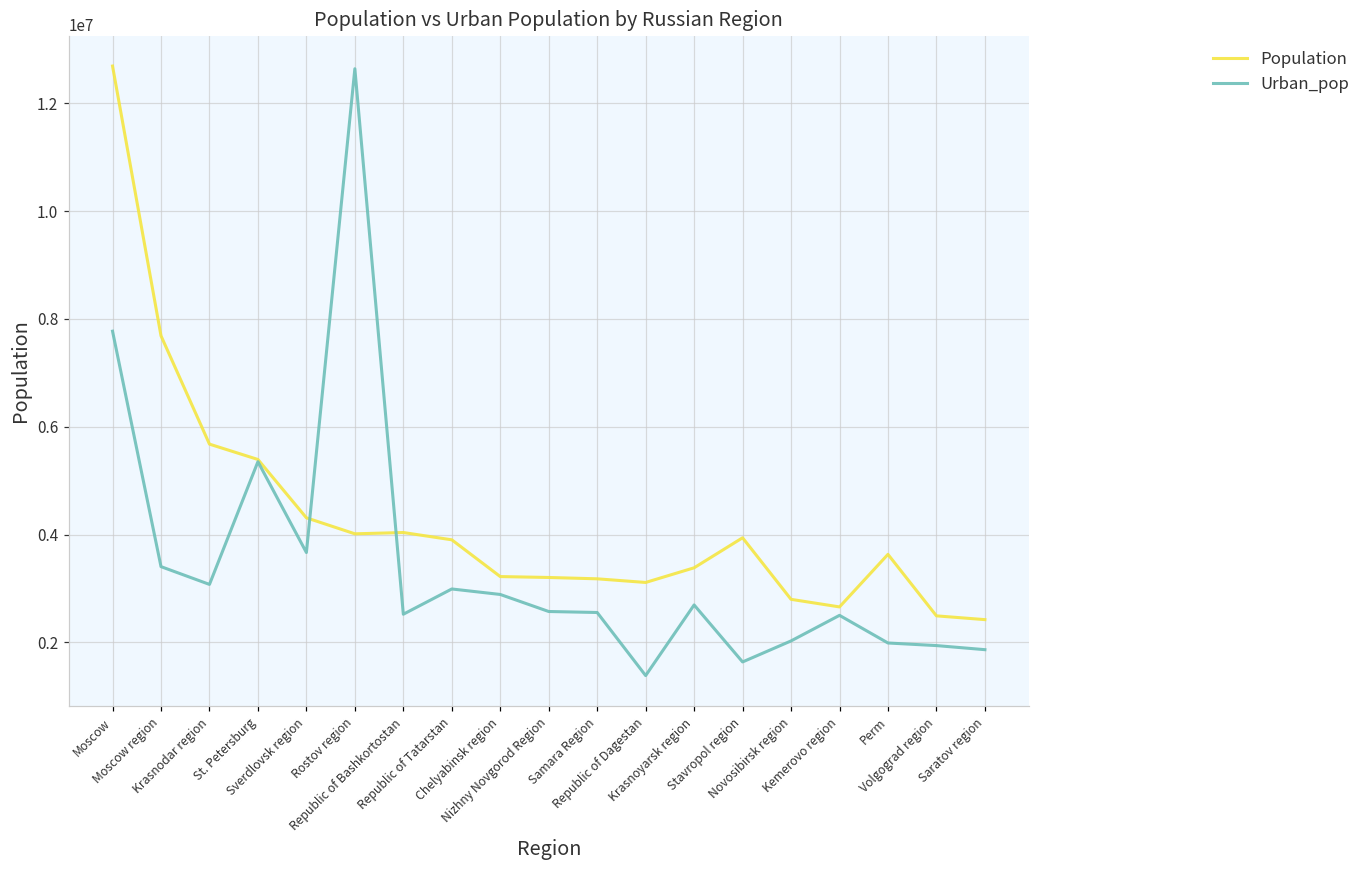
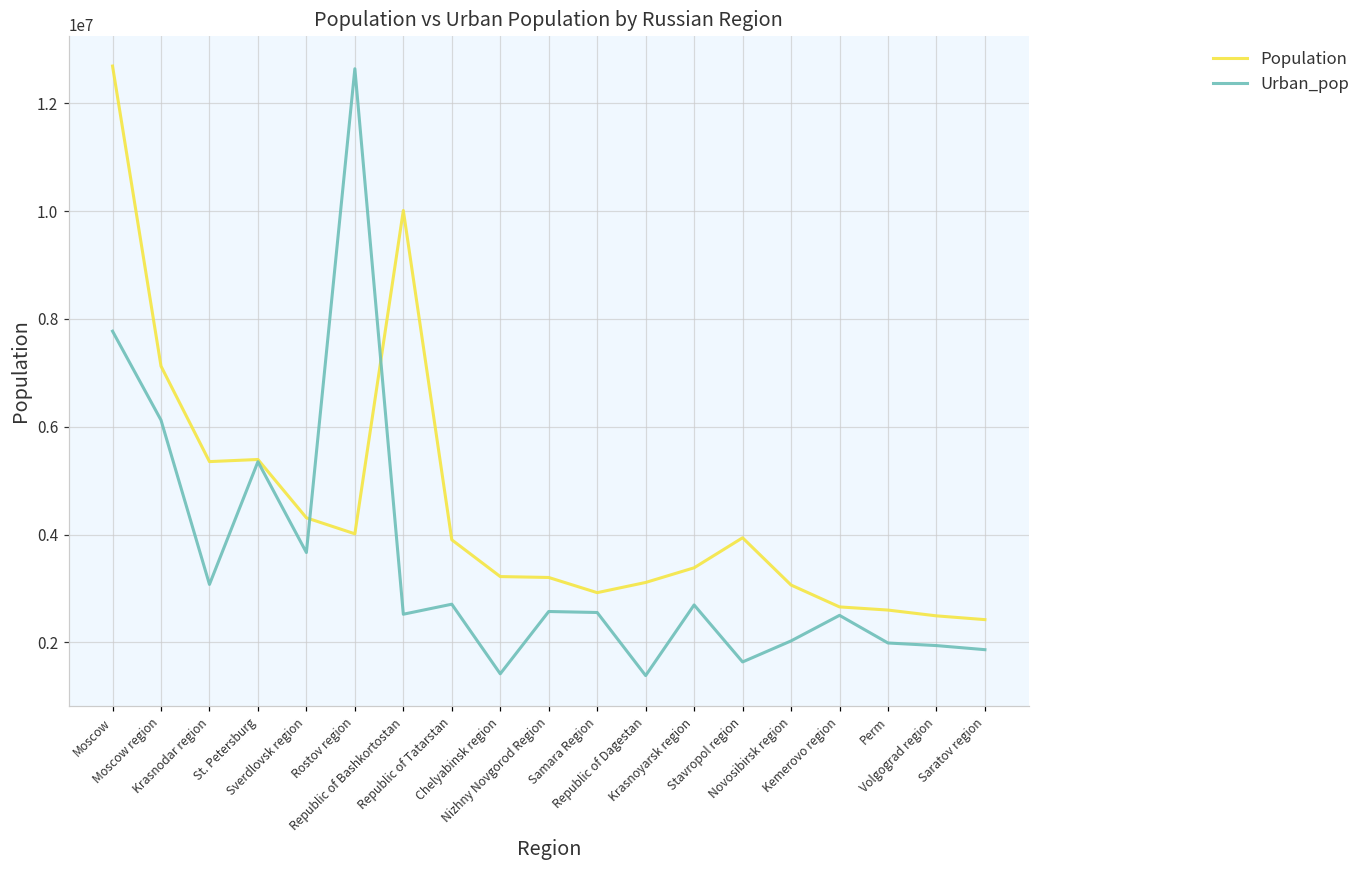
Population, Moscow region: 7700000 -> 7100000
Urban_pop, Moscow region: 3400000 -> 6100000
Population, Krasnodar region: 5700000 -> 5400000
Population, Republic of Bashkortostan: 4000000 -> 10000000
Urban_pop, Republic of Tatarstan: 3000000 -> 2700000
Urban_pop, Chelyabinsk region: 2900000 -> 1400000
Population, Samara Region: 3200000 -> 2900000
Population, Novosibirsk region: 2800000 -> 3100000
Population, Perm: 3600000 -> 2600000
